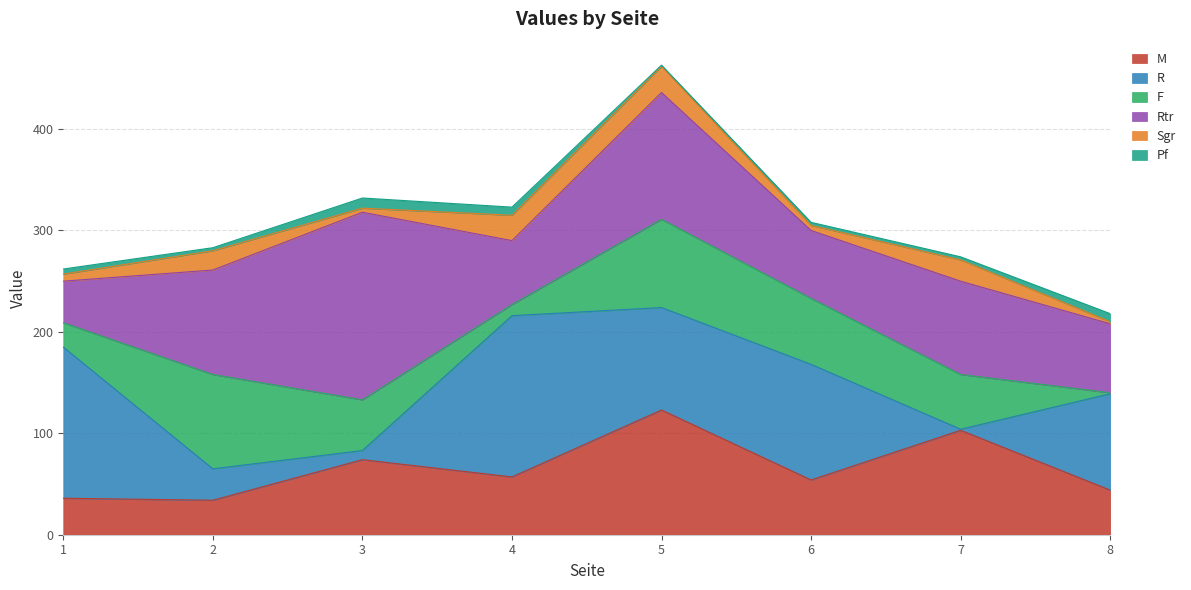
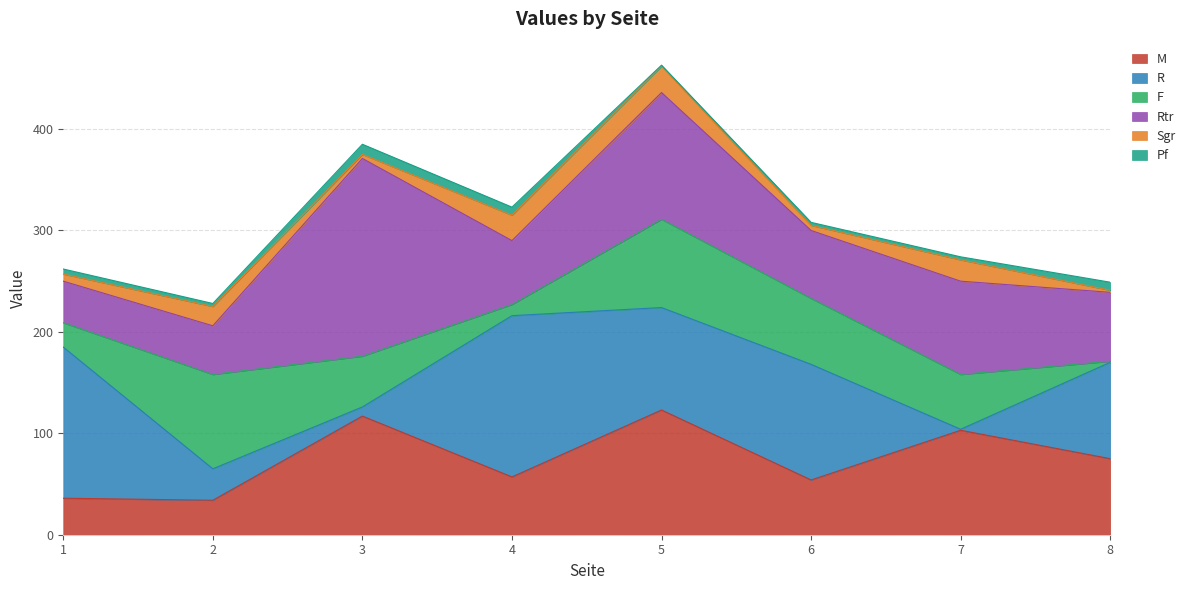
Rtr, 2: 103 -> 48
M, 3: 74 -> 117
Rtr, 3: 185 -> 195
M, 8: 44 -> 75
